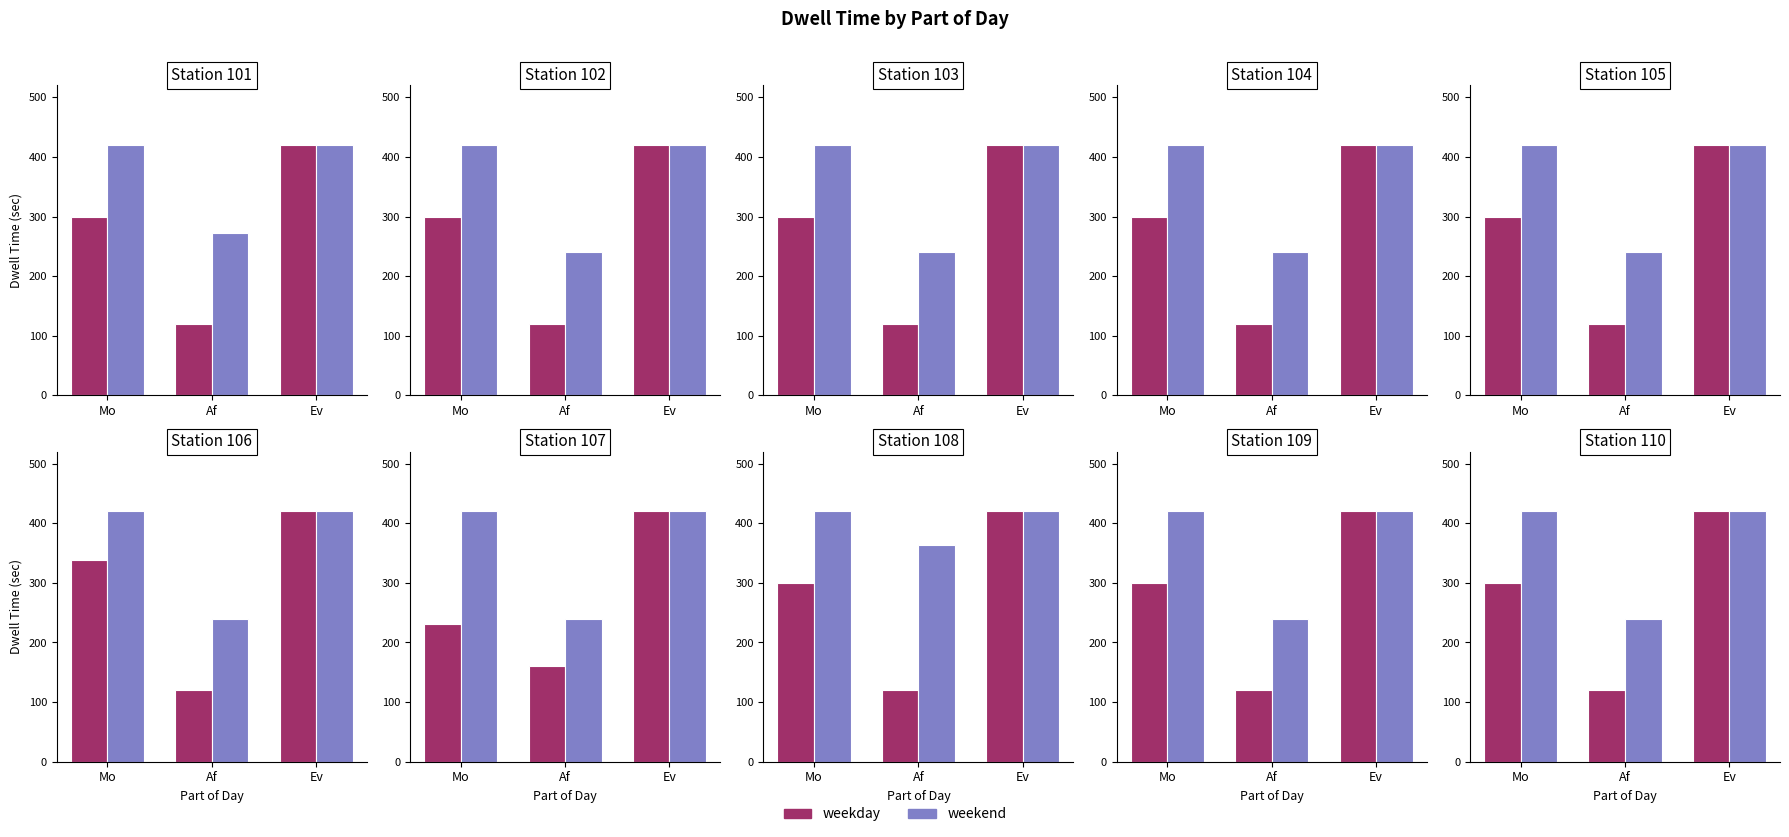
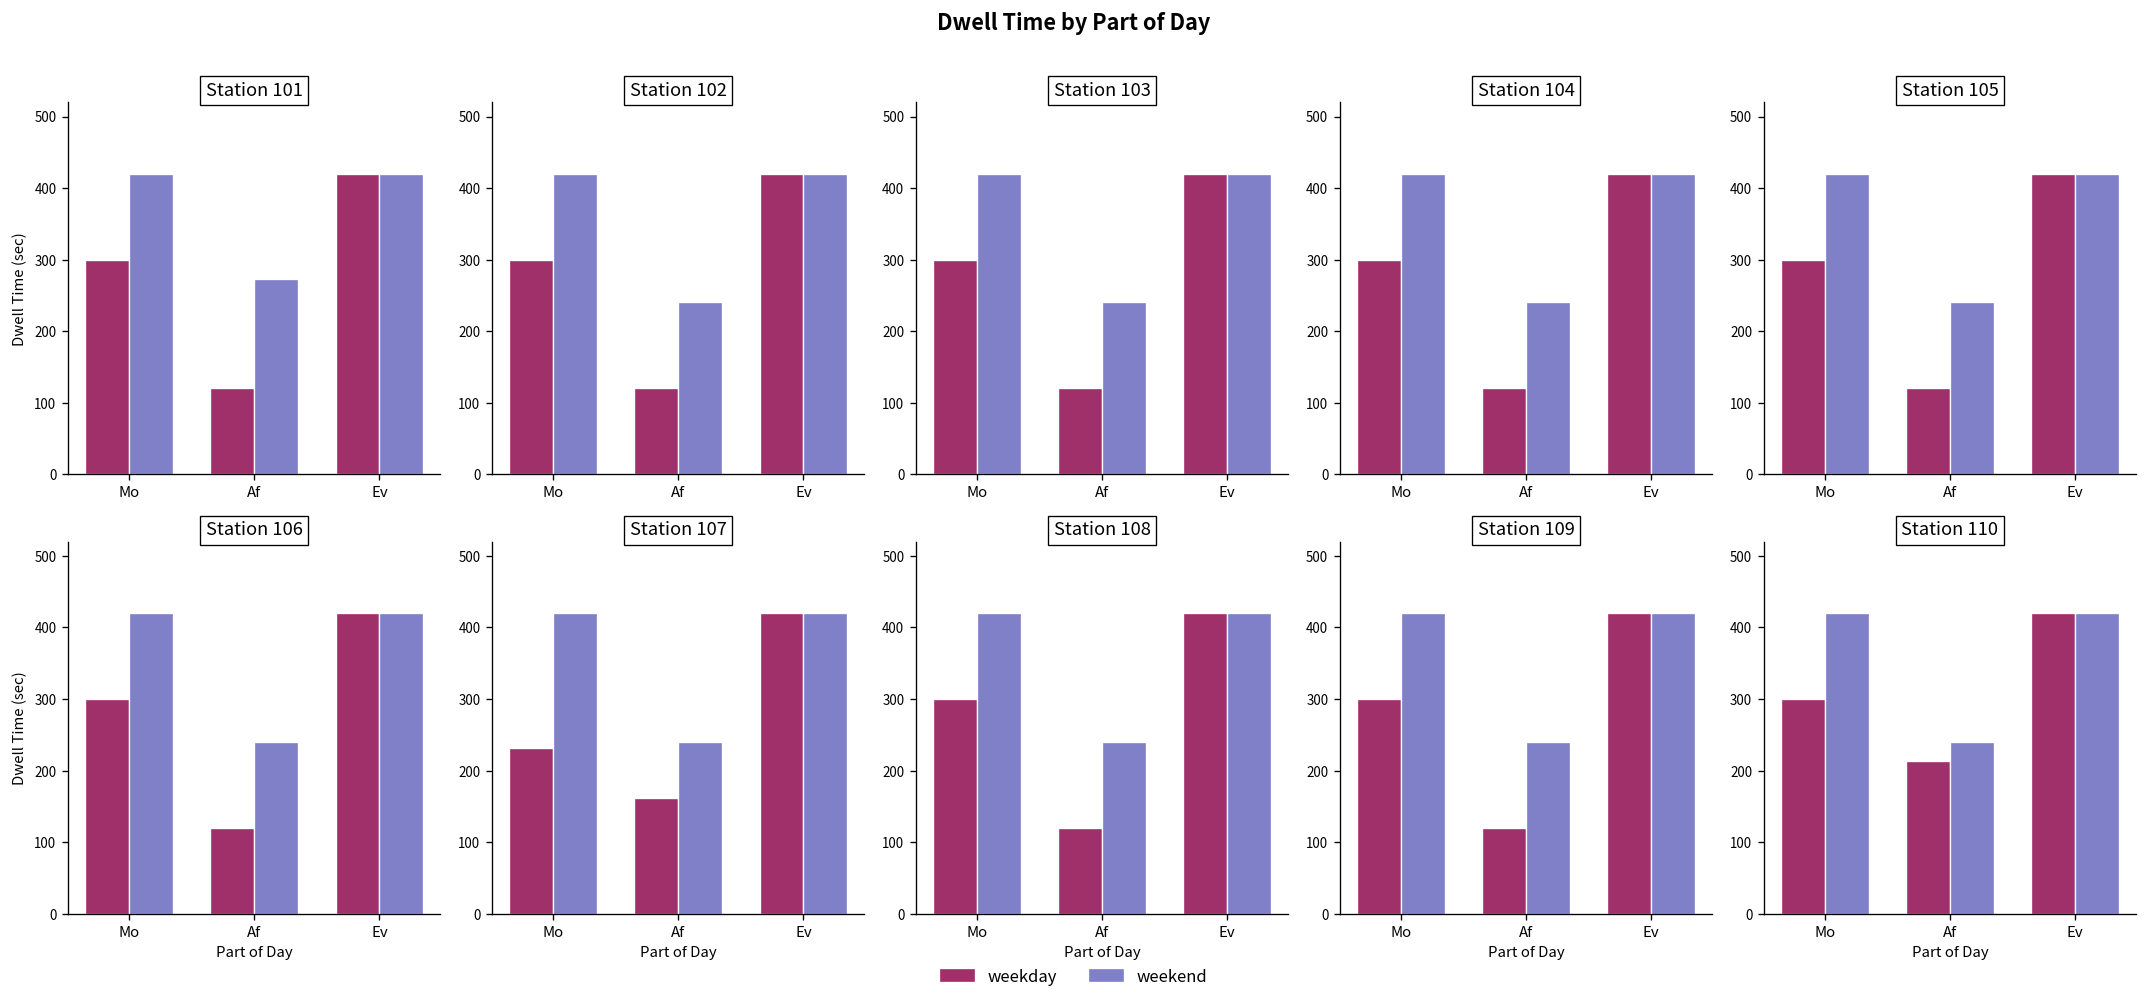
Station 106, weekday, Mo: 340 -> 300
Station 108, weekend, Af: 360 -> 240
Station 110, weekday, Af: 120 -> 210
